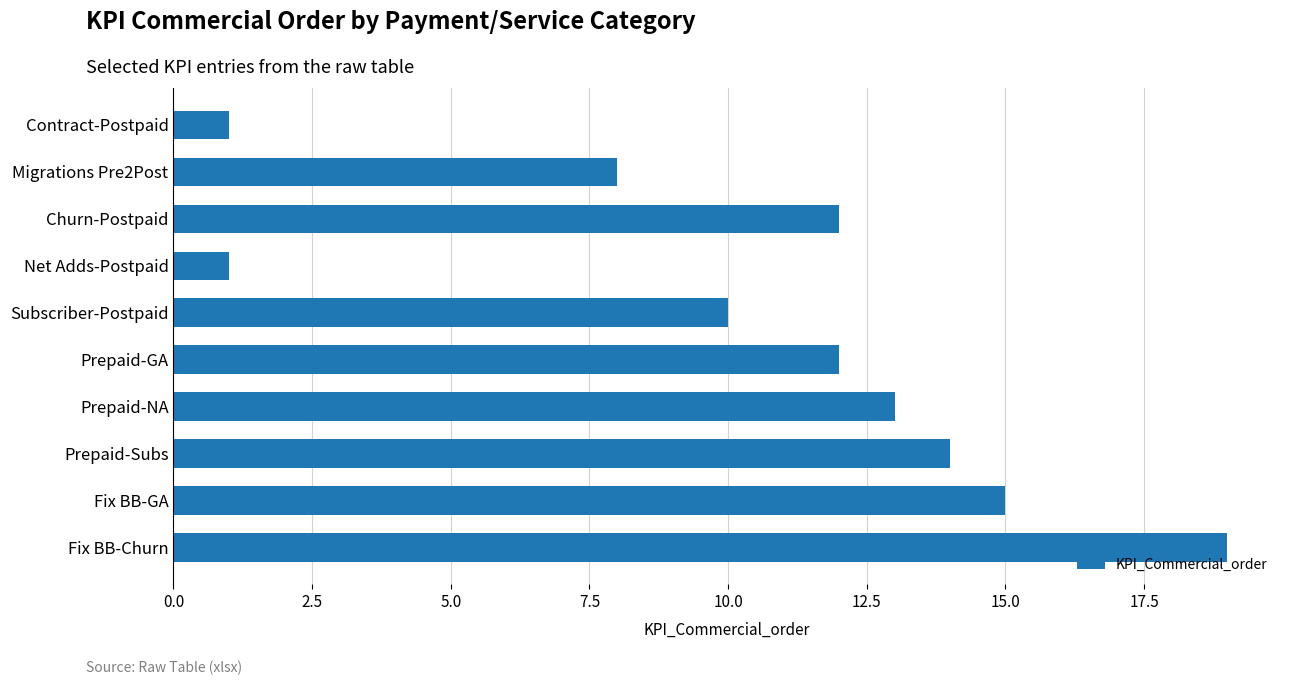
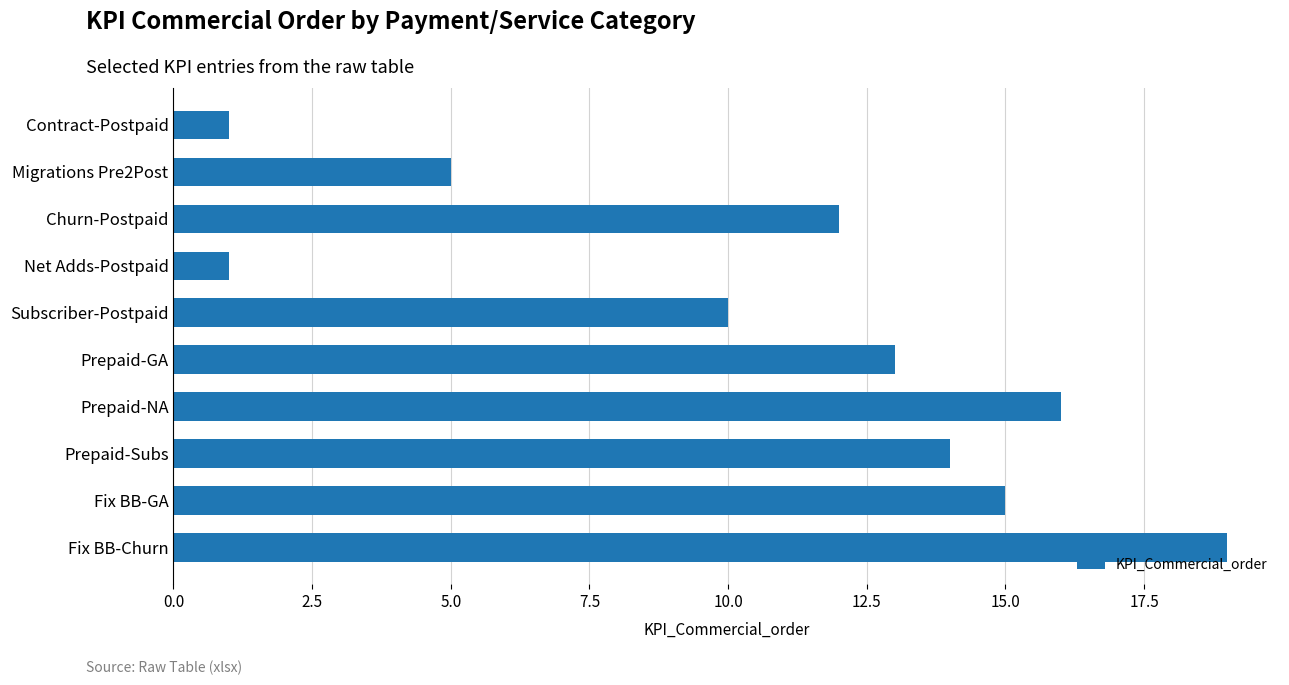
Migrations Pre2Post: 8 -> 5
Prepaid-GA: 12 -> 13
Prepaid-NA: 13 -> 16
